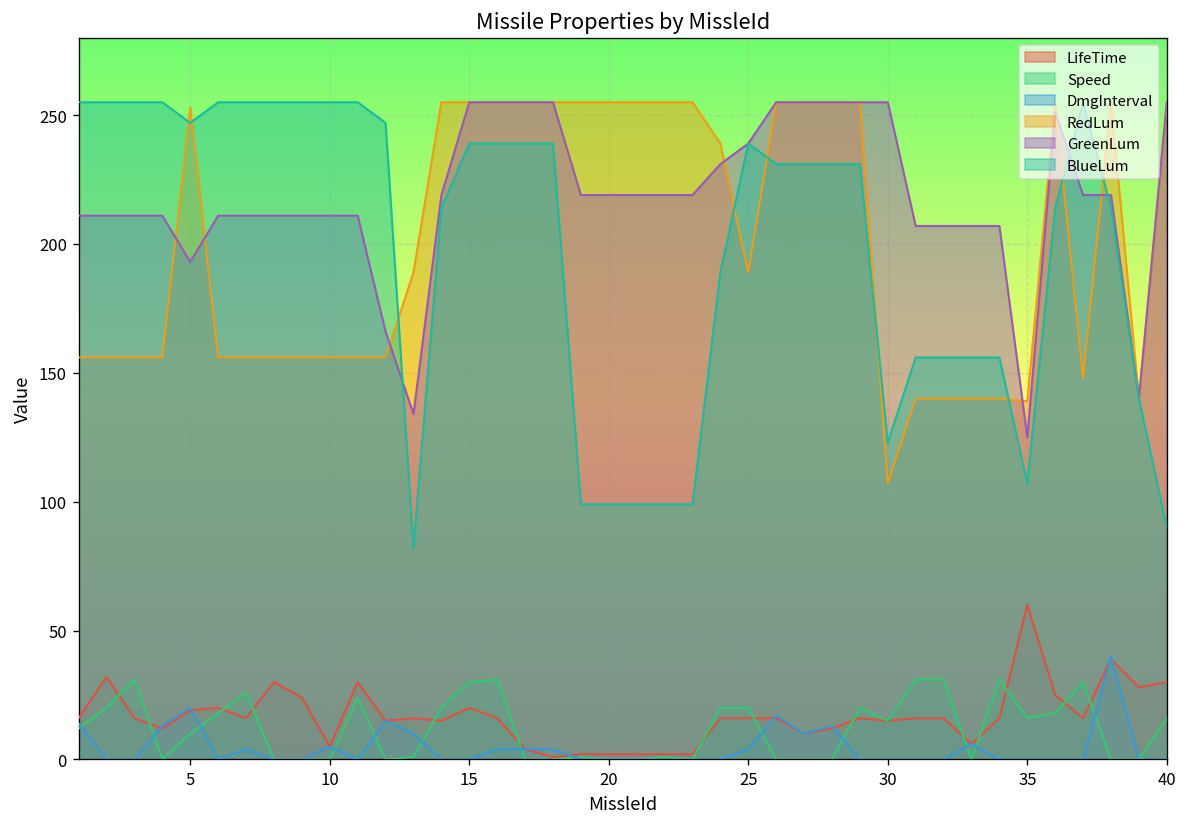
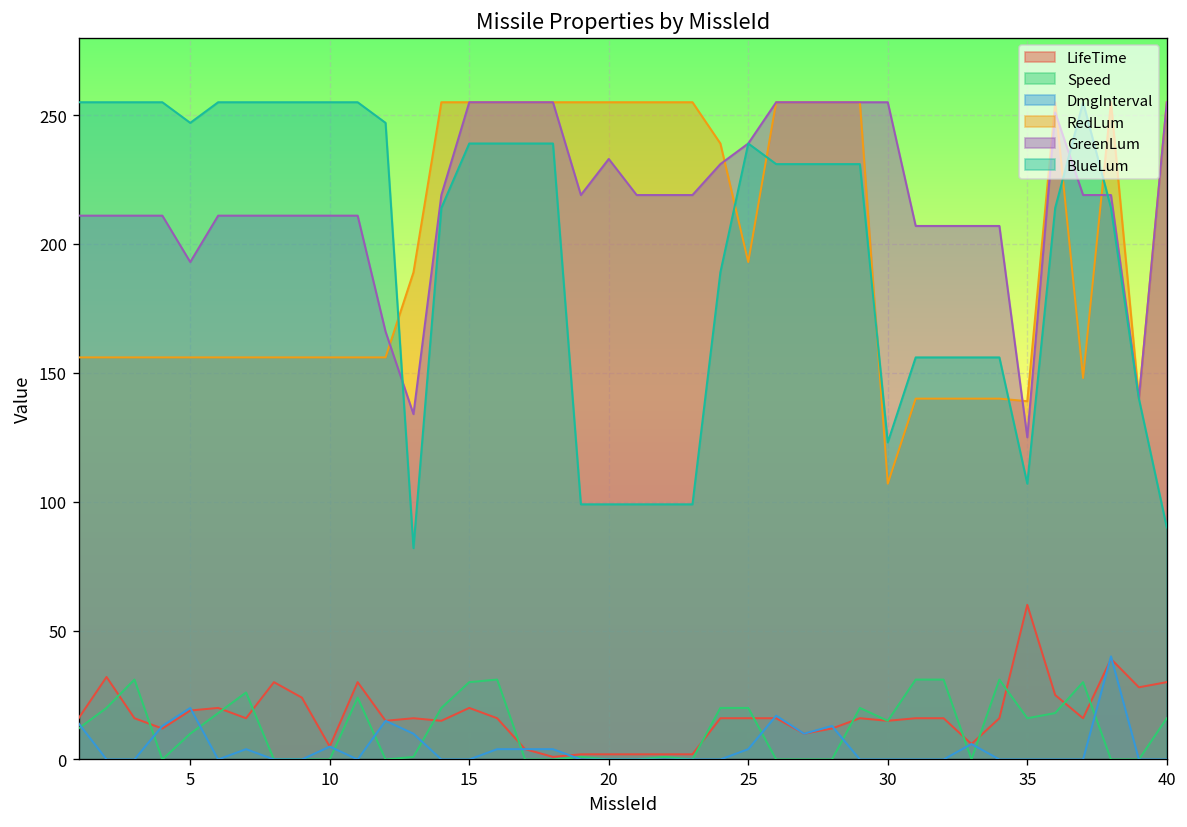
RedLum, 5: 253 -> 156
GreenLum, 20: 219 -> 233
RedLum, 25: 189 -> 193
